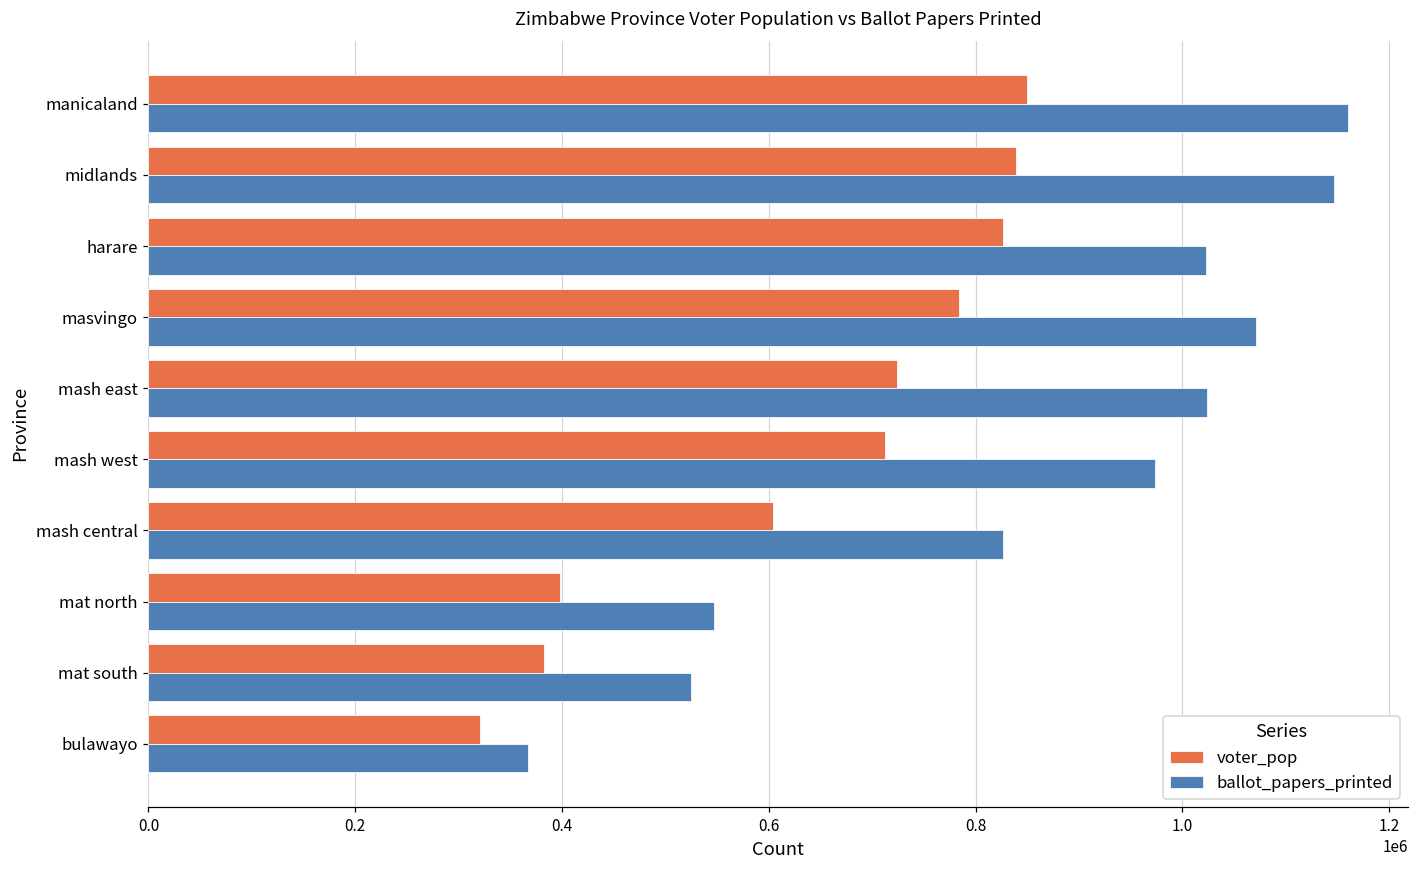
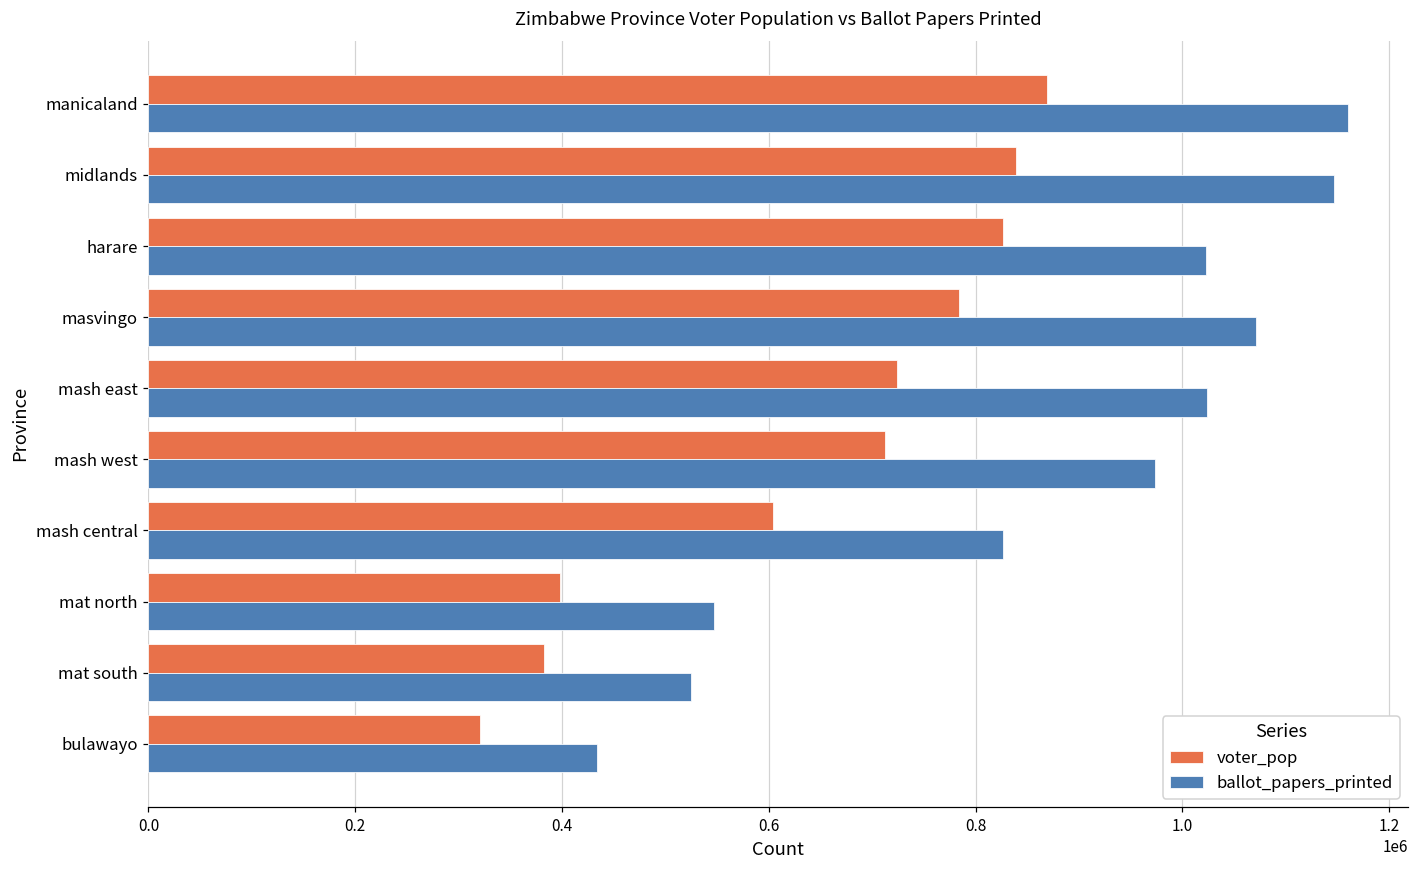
voter_pop, manicaland: 850000 -> 870000
ballot_papers_printed, bulawayo: 370000 -> 430000
